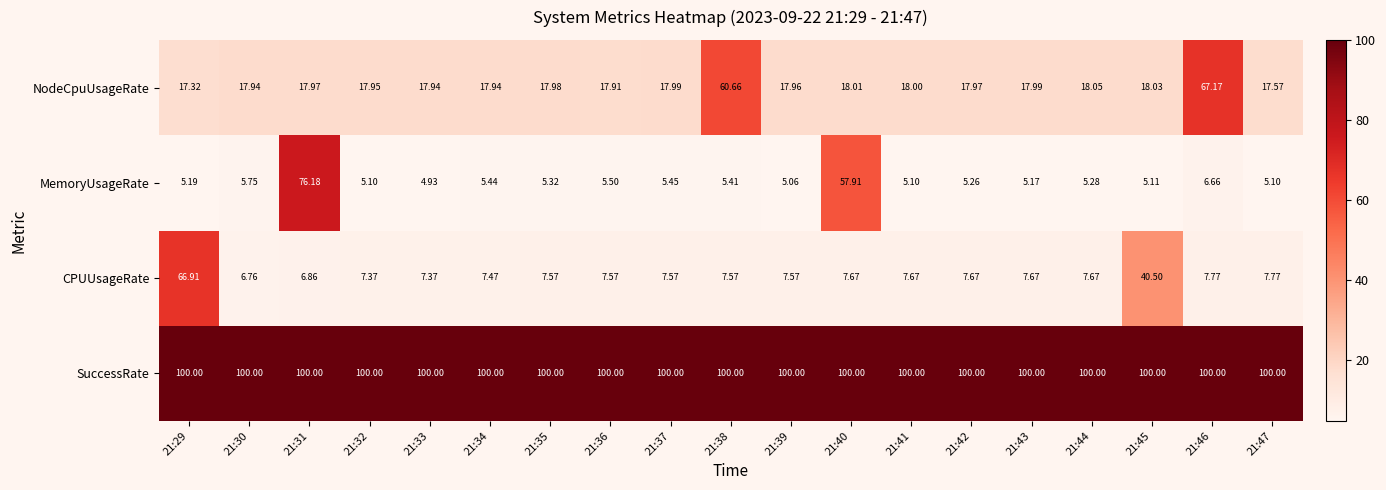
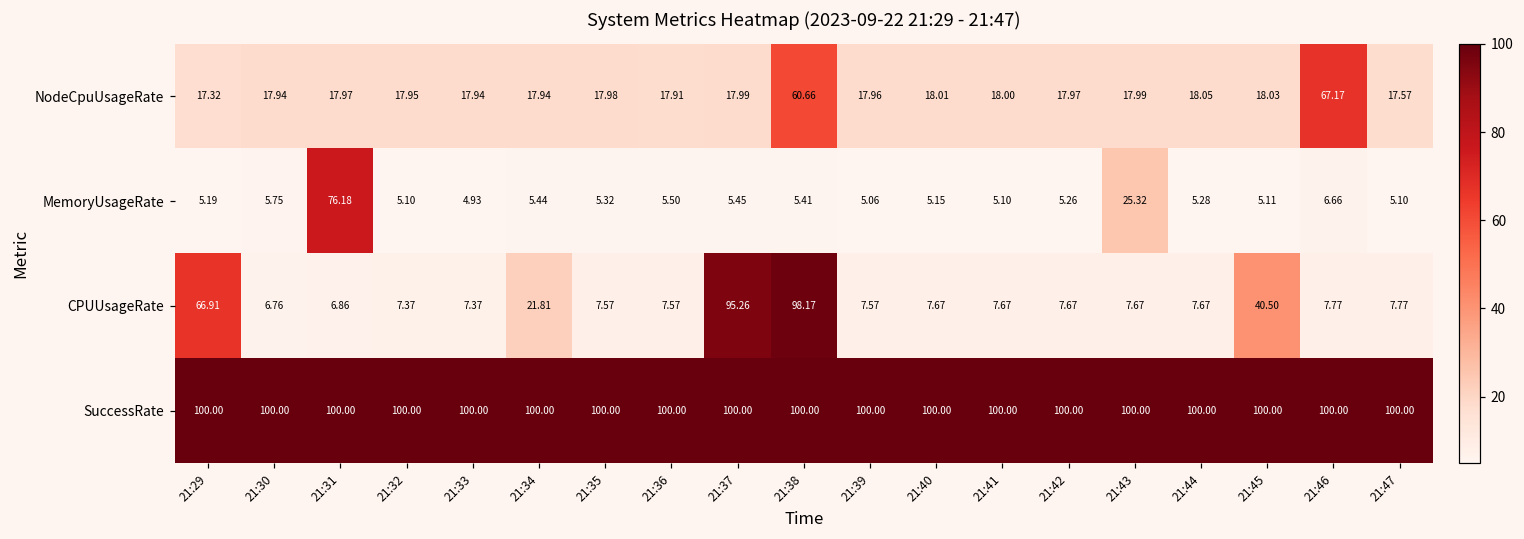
MemoryUsageRate, 21:40: 57.91 -> 5.15
MemoryUsageRate, 21:43: 5.17 -> 25.32
CPUUsageRate, 21:34: 7.47 -> 21.81
CPUUsageRate, 21:37: 7.57 -> 95.26
CPUUsageRate, 21:38: 7.57 -> 98.17
